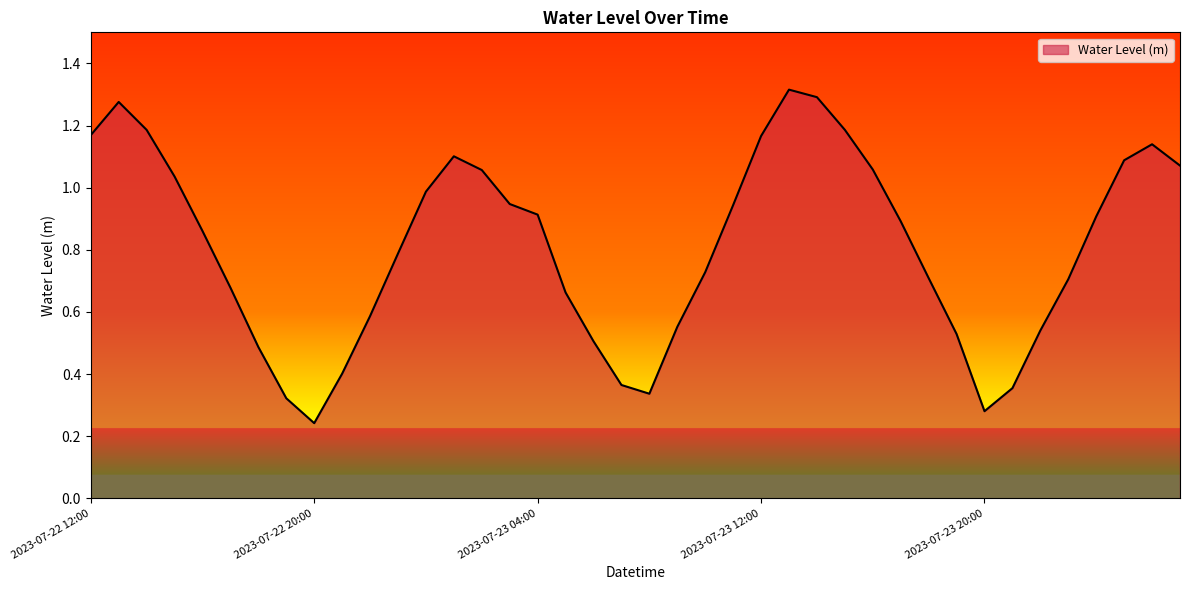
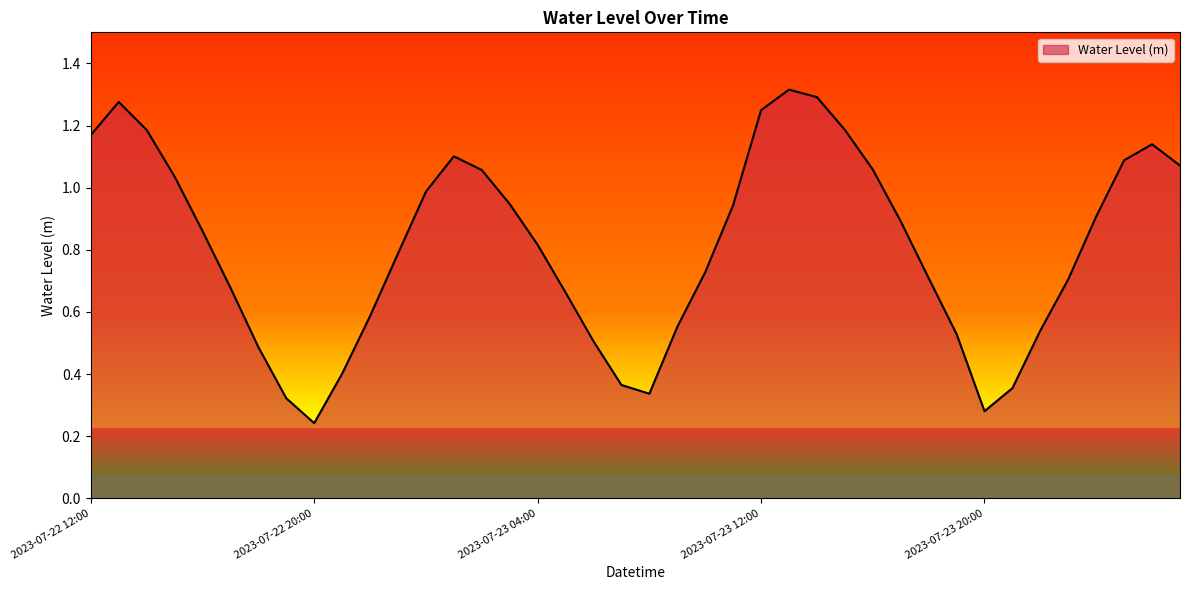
2023-07-23 04:00: 0.91 -> 0.82
2023-07-23 12:00: 1.17 -> 1.25
